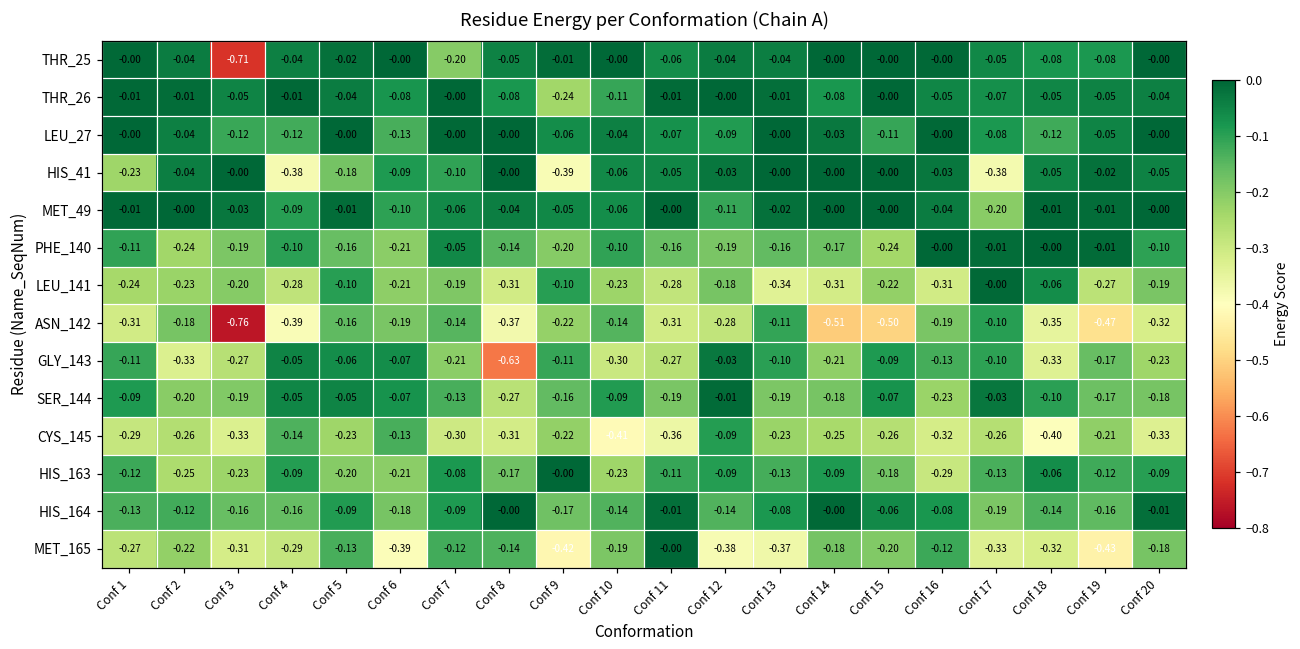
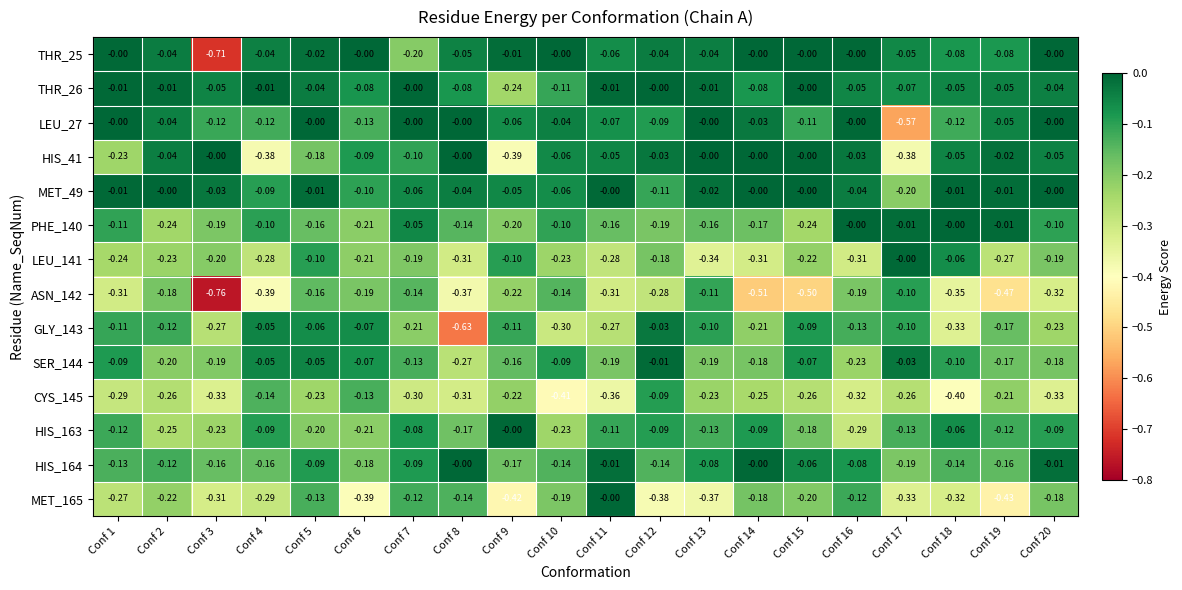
LEU_27, Conf 17: -0.08 -> -0.57
GLY_143, Conf 2: -0.33 -> -0.12
